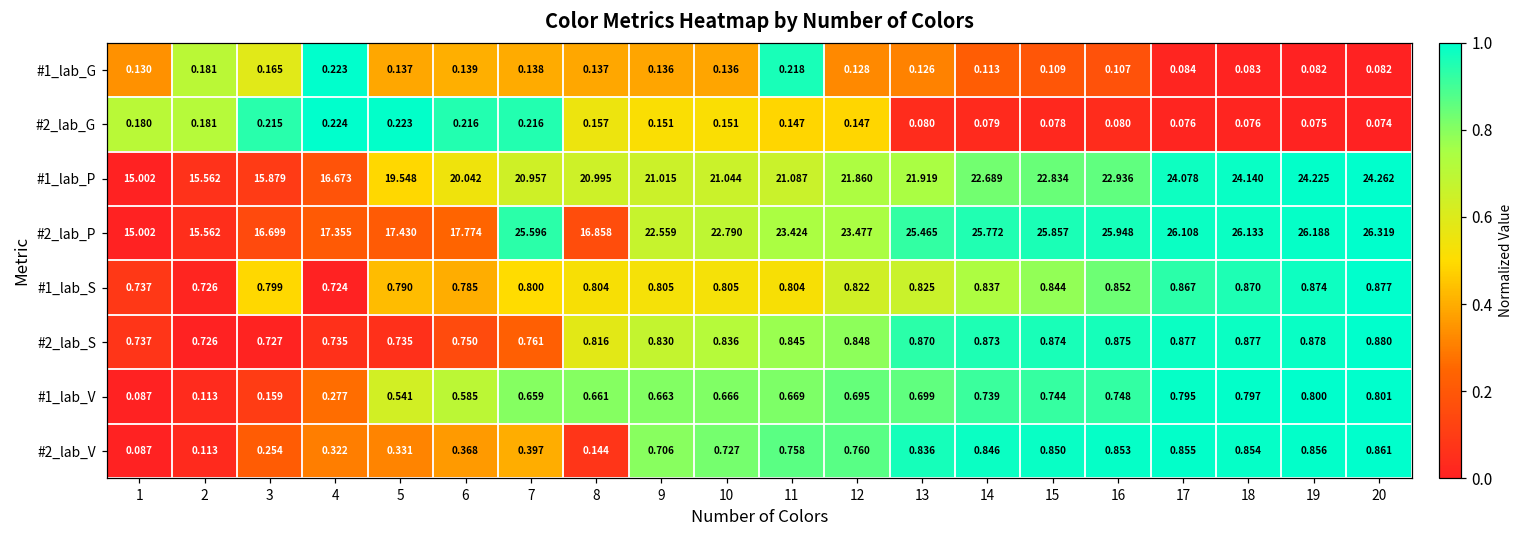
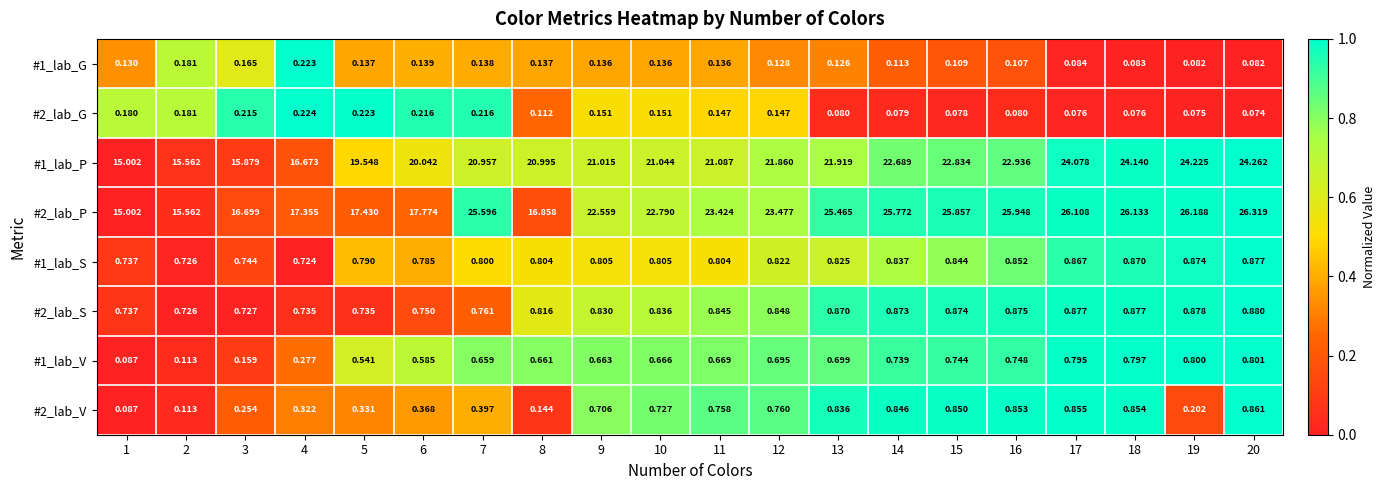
#1_lab_G, 11: 0.218 -> 0.136
#2_lab_G, 8: 0.157 -> 0.112
#1_lab_S, 3: 0.799 -> 0.744
#2_lab_V, 19: 0.856 -> 0.202
